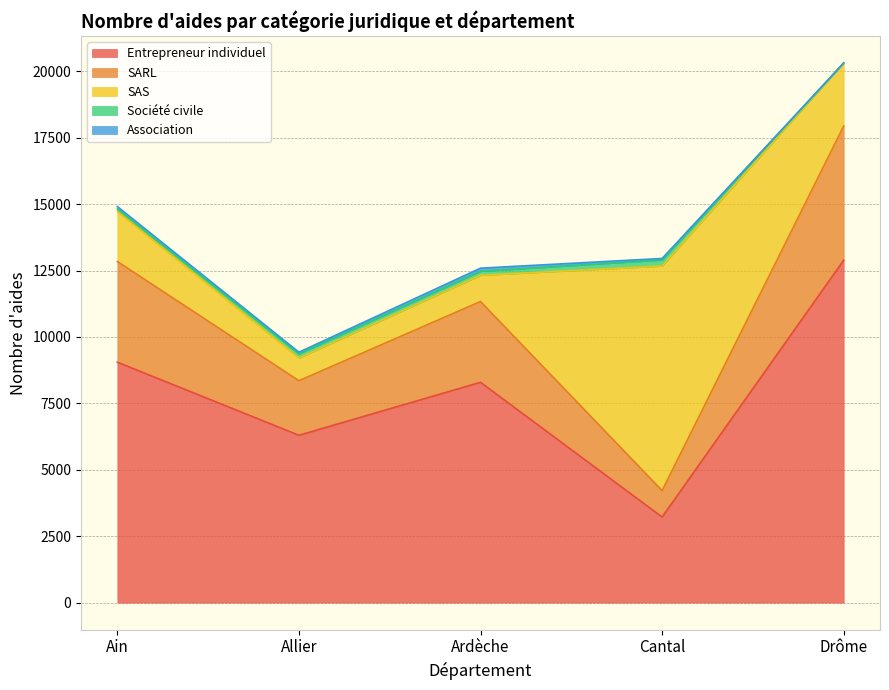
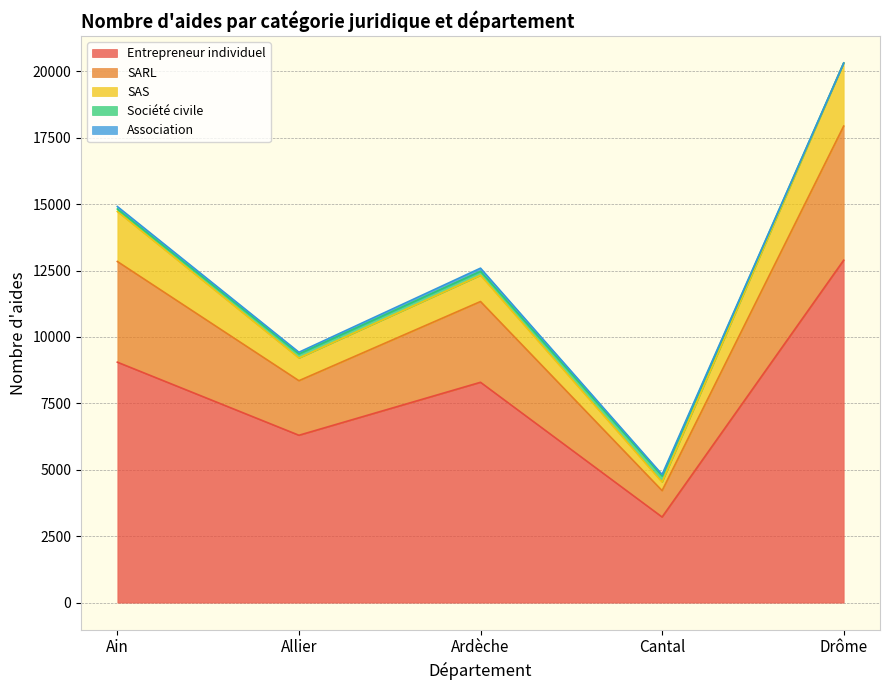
SAS, Cantal: 8500 -> 300
